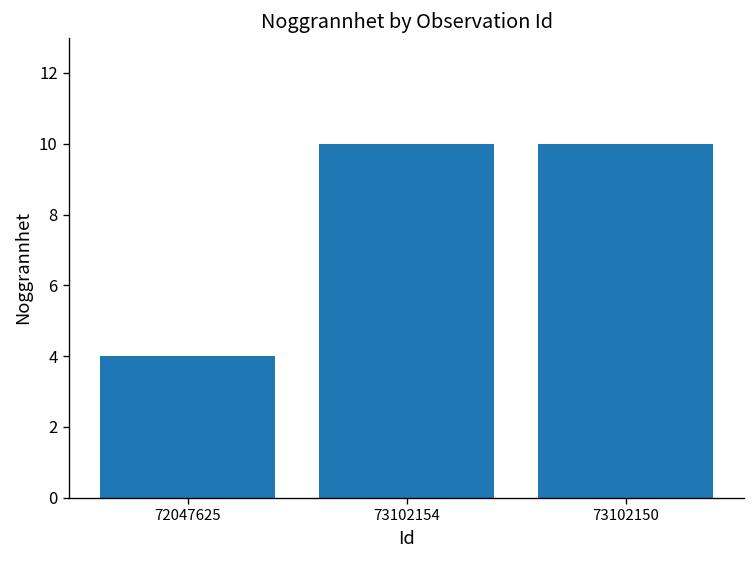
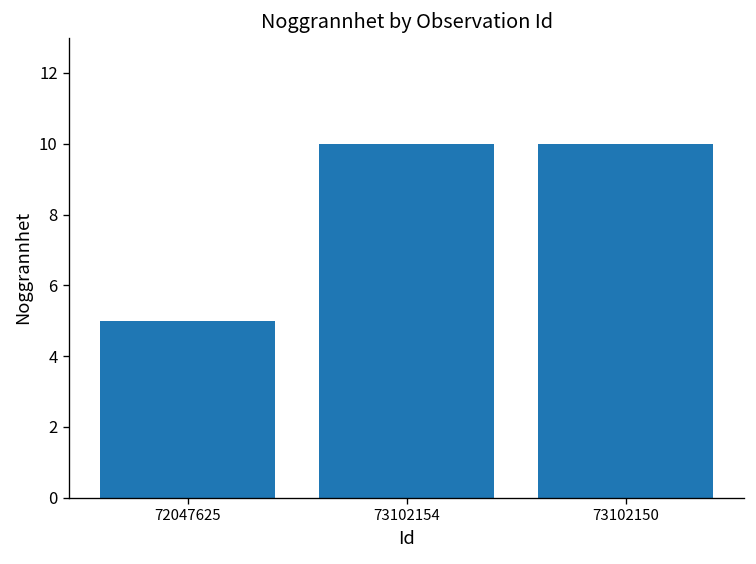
72047625: 4 -> 5
